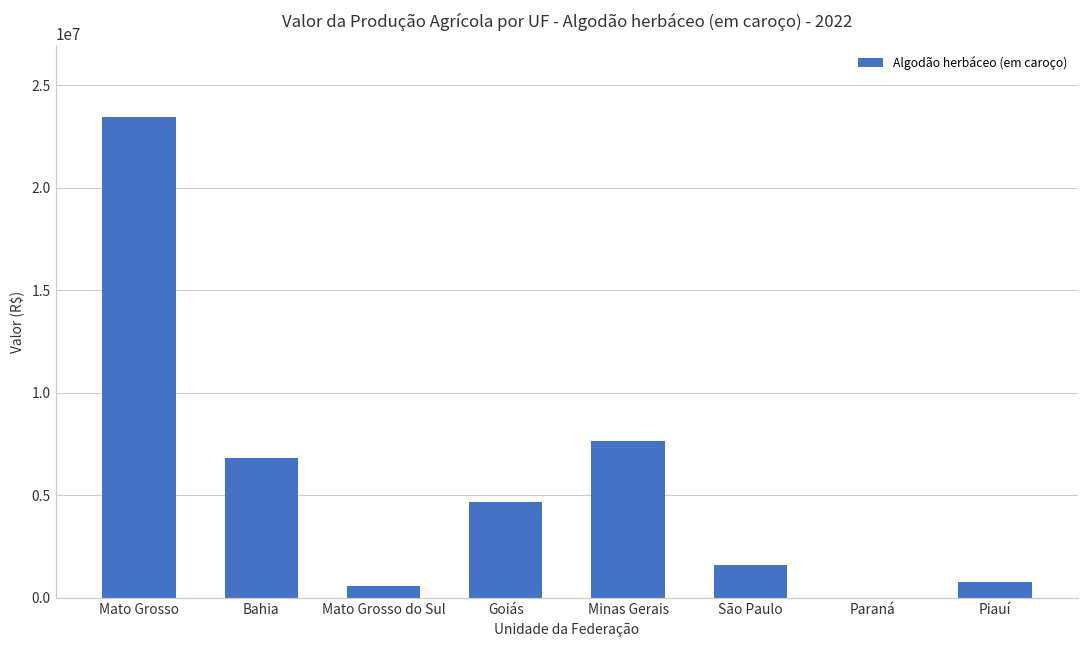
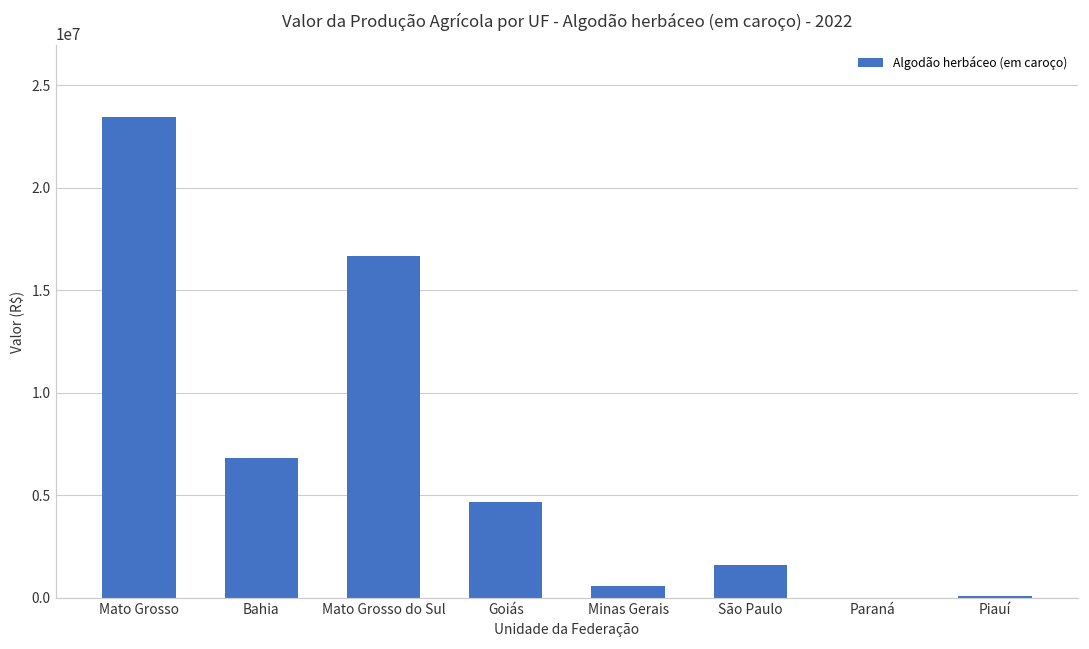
Mato Grosso do Sul: 600000 -> 16700000
Minas Gerais: 7700000 -> 600000
Piauí: 800000 -> 100000
